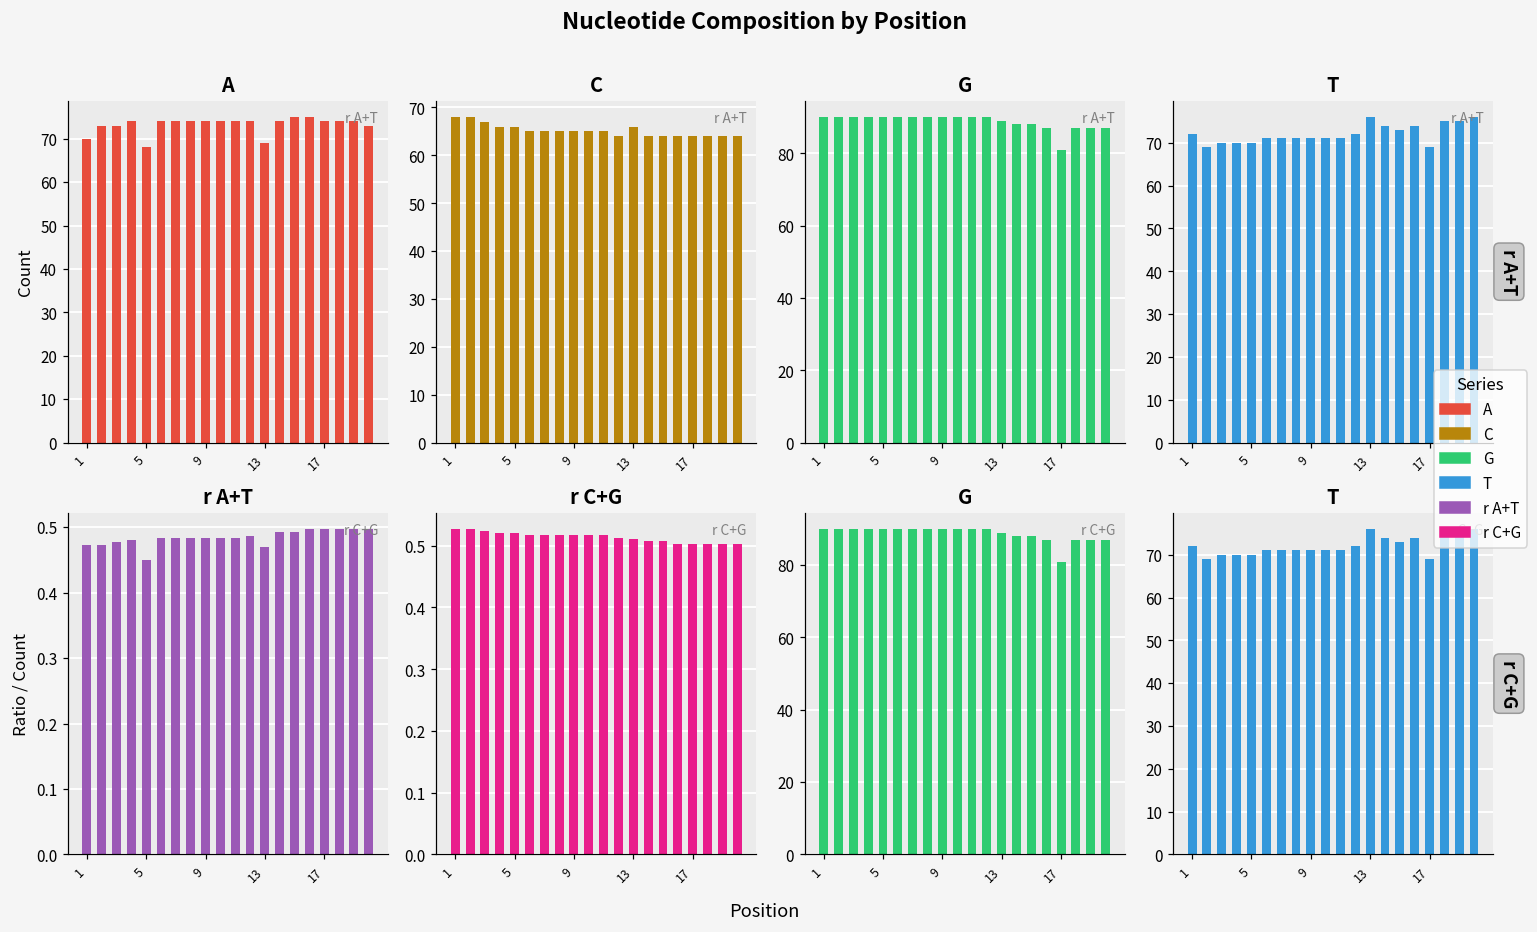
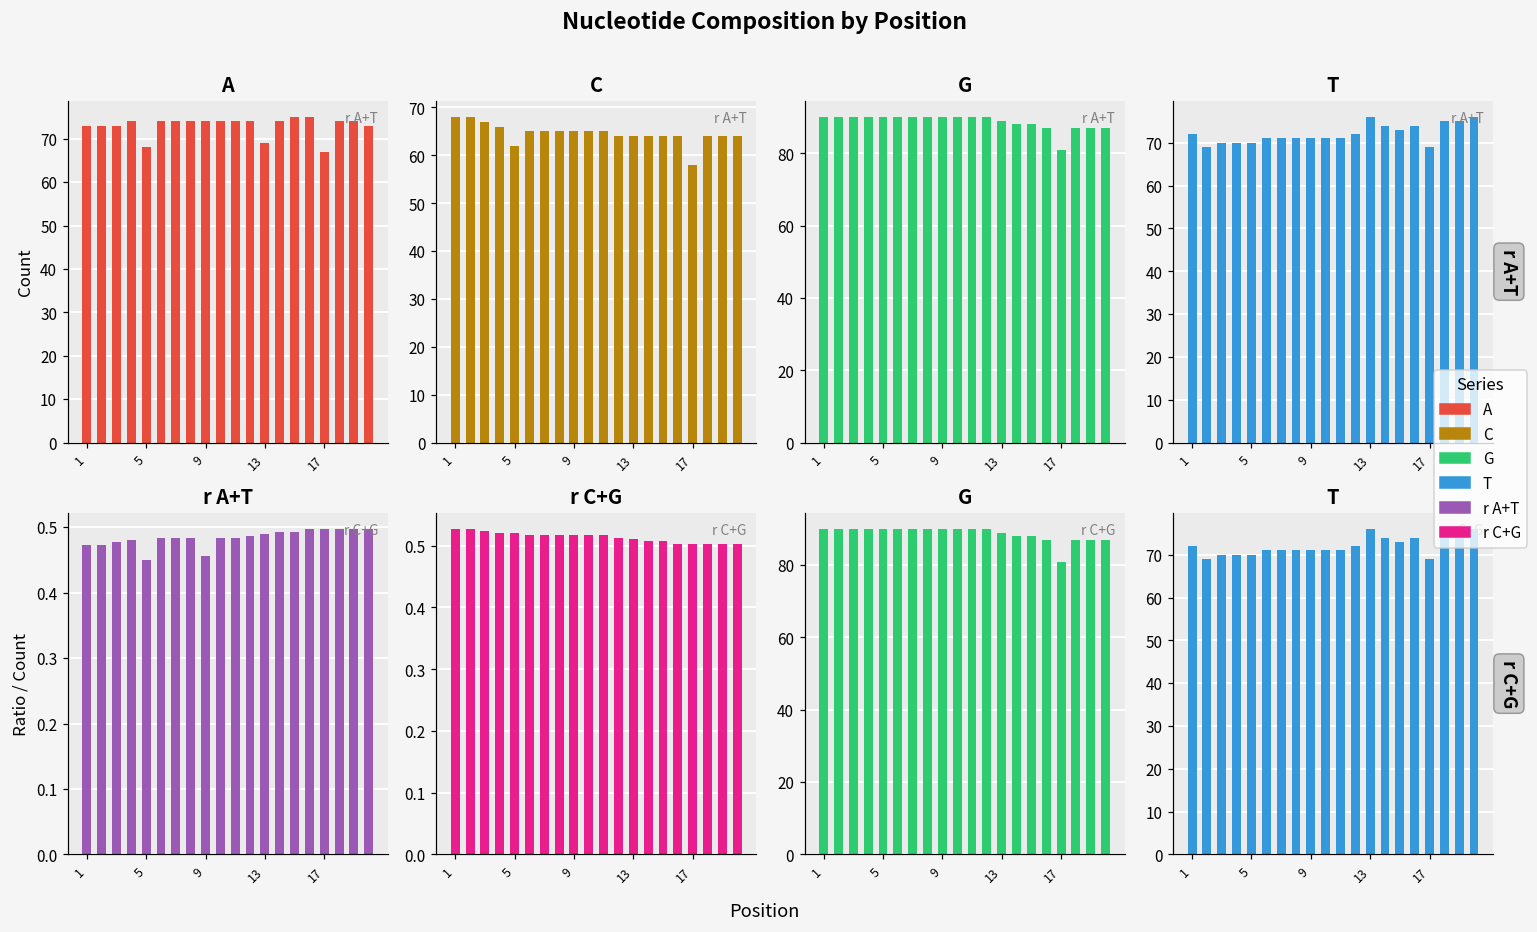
A, 1: 70 -> 73
A, 17: 74 -> 67
C, 5: 66 -> 62
C, 13: 66 -> 64
C, 17: 64 -> 58
r A+T, 9: 0.48 -> 0.46
r A+T, 13: 0.47 -> 0.49
